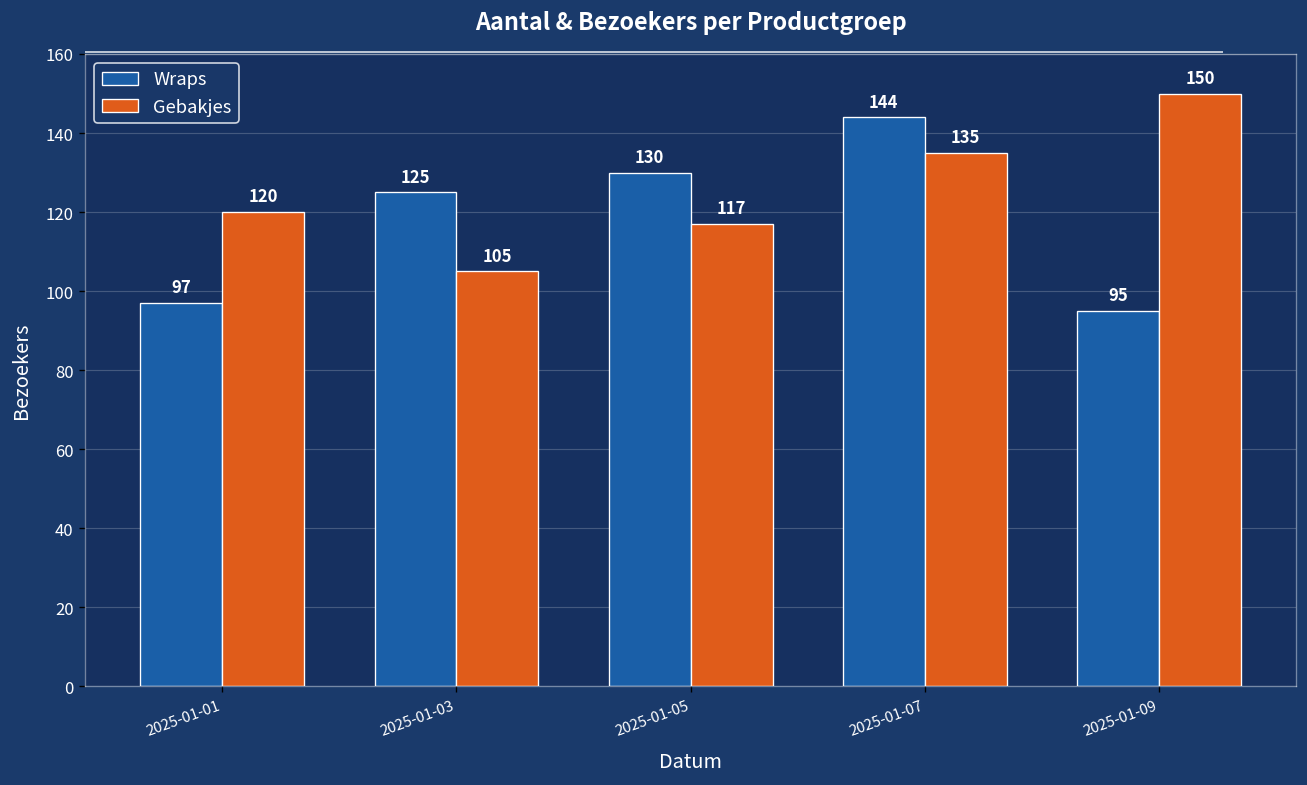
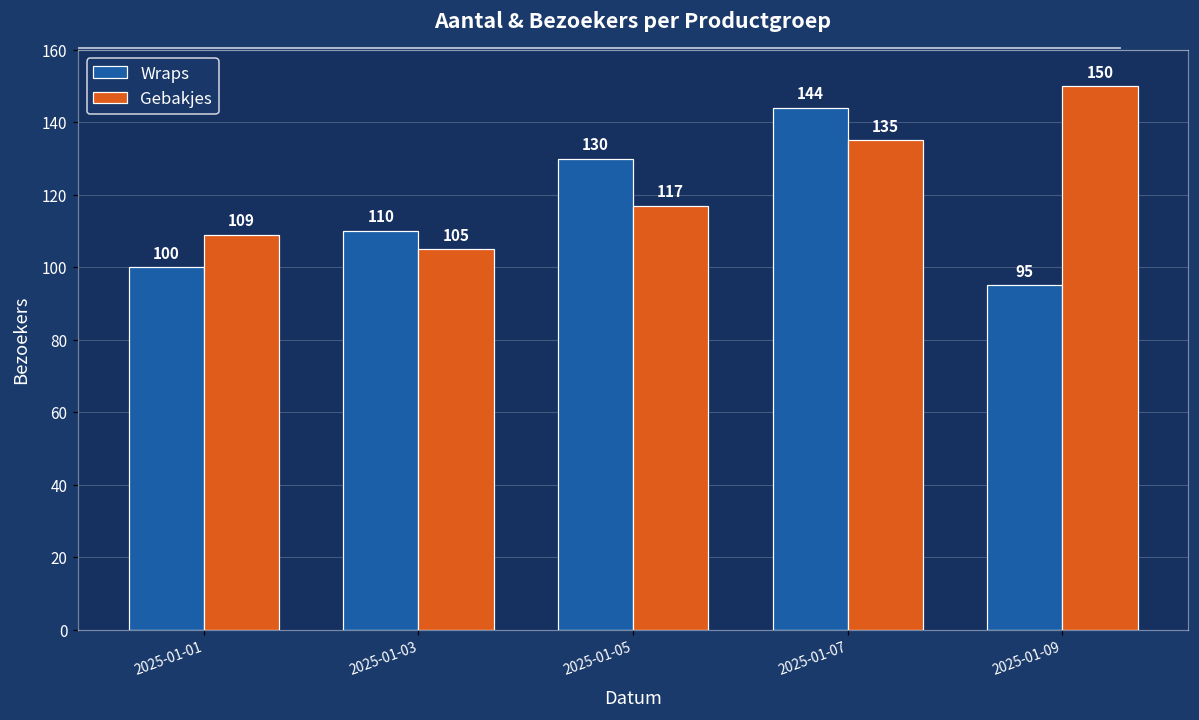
Wraps, 2025-01-01: 97 -> 100
Gebakjes, 2025-01-01: 120 -> 109
Wraps, 2025-01-03: 125 -> 110
